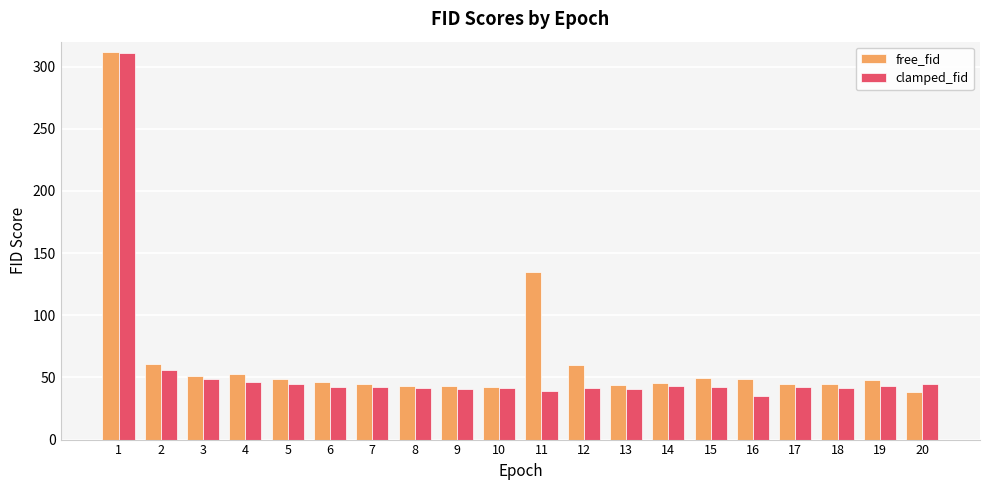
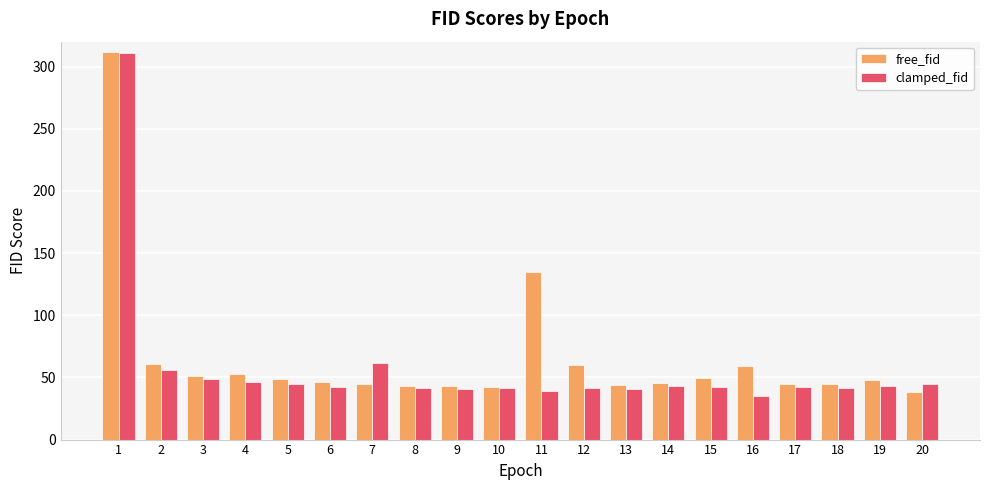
clamped_fid, 7: 43 -> 61
free_fid, 16: 48 -> 59
